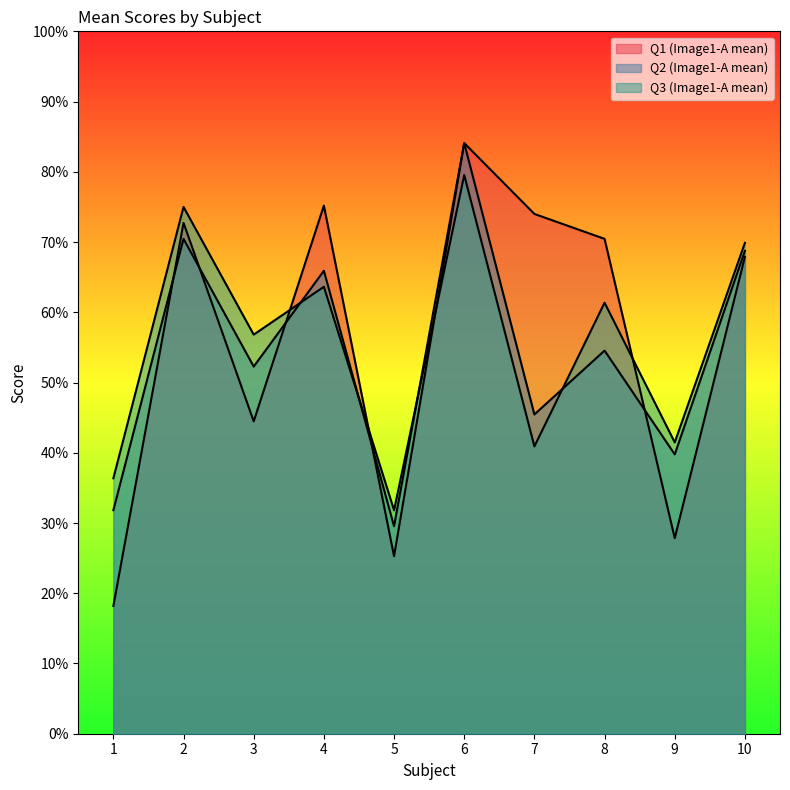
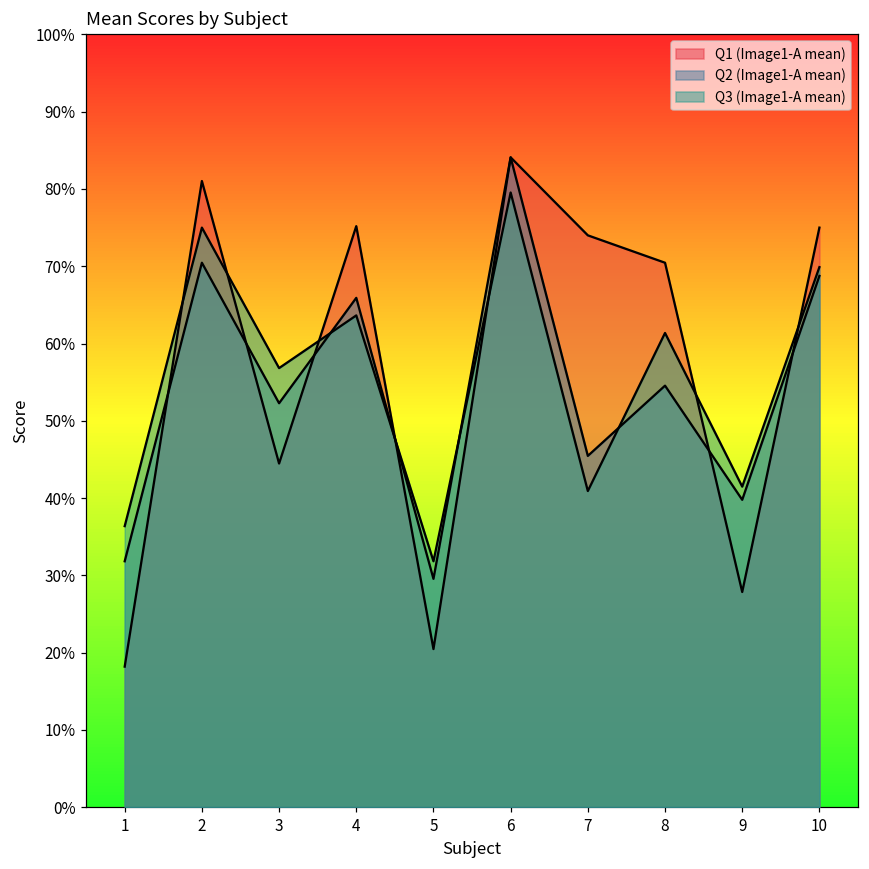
Q1 (Image1-A mean), 2: 73% -> 81%
Q1 (Image1-A mean), 5: 25% -> 20%
Q1 (Image1-A mean), 10: 68% -> 75%
